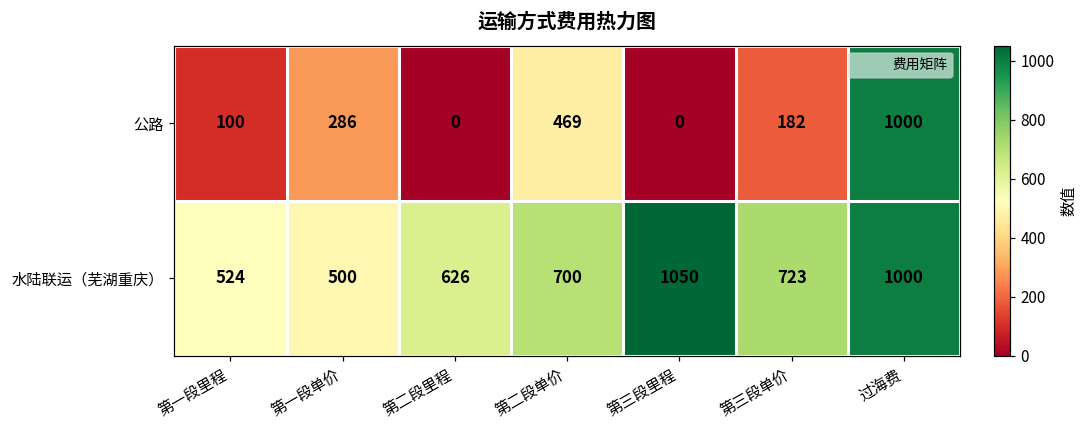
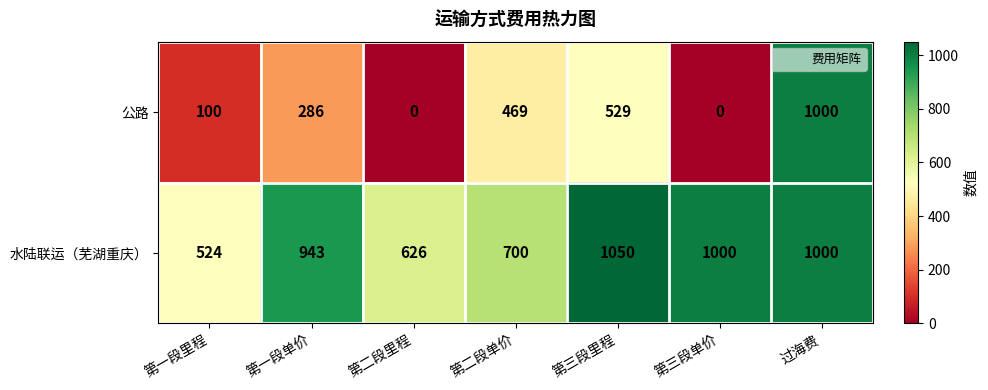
公路, 第三段里程: 0 -> 529
公路, 第三段单价: 182 -> 0
水陆联运（芜湖重庆）, 第一段单价: 500 -> 943
水陆联运（芜湖重庆）, 第三段单价: 723 -> 1000
